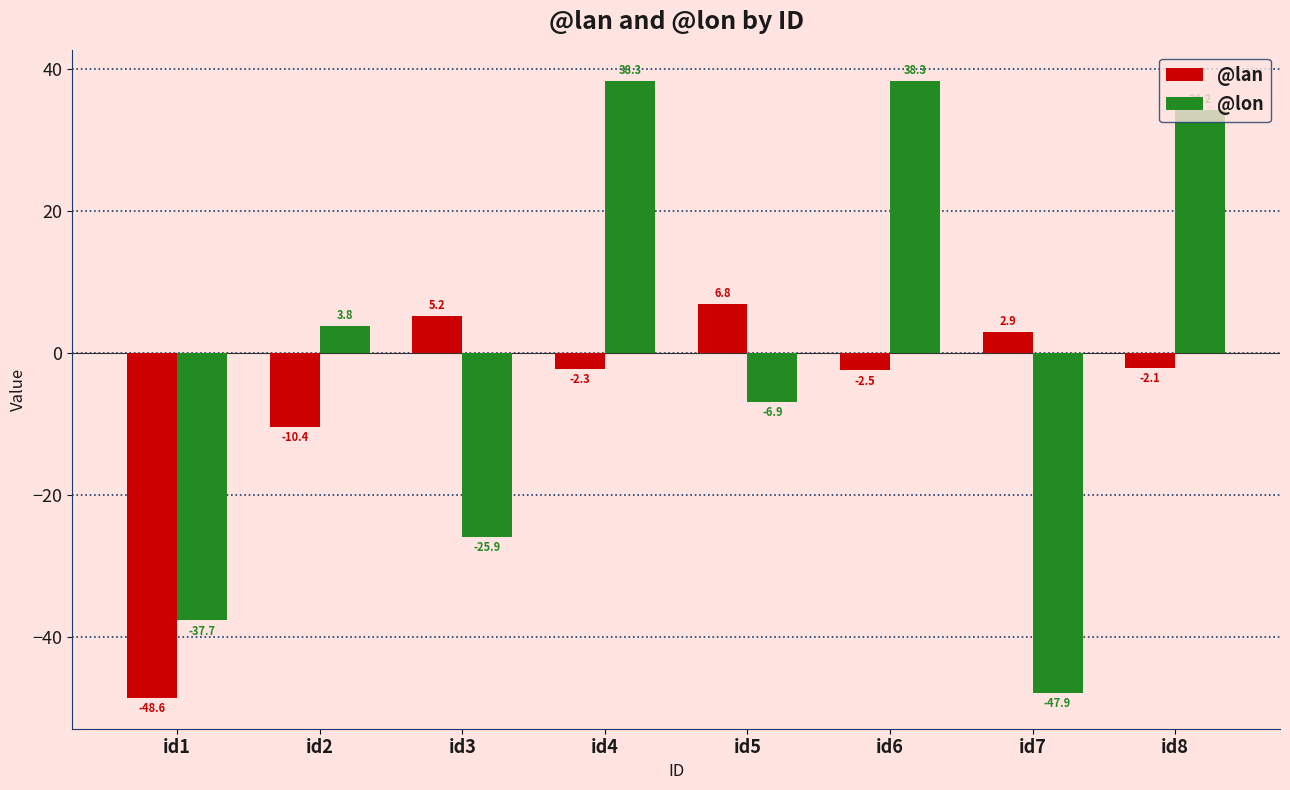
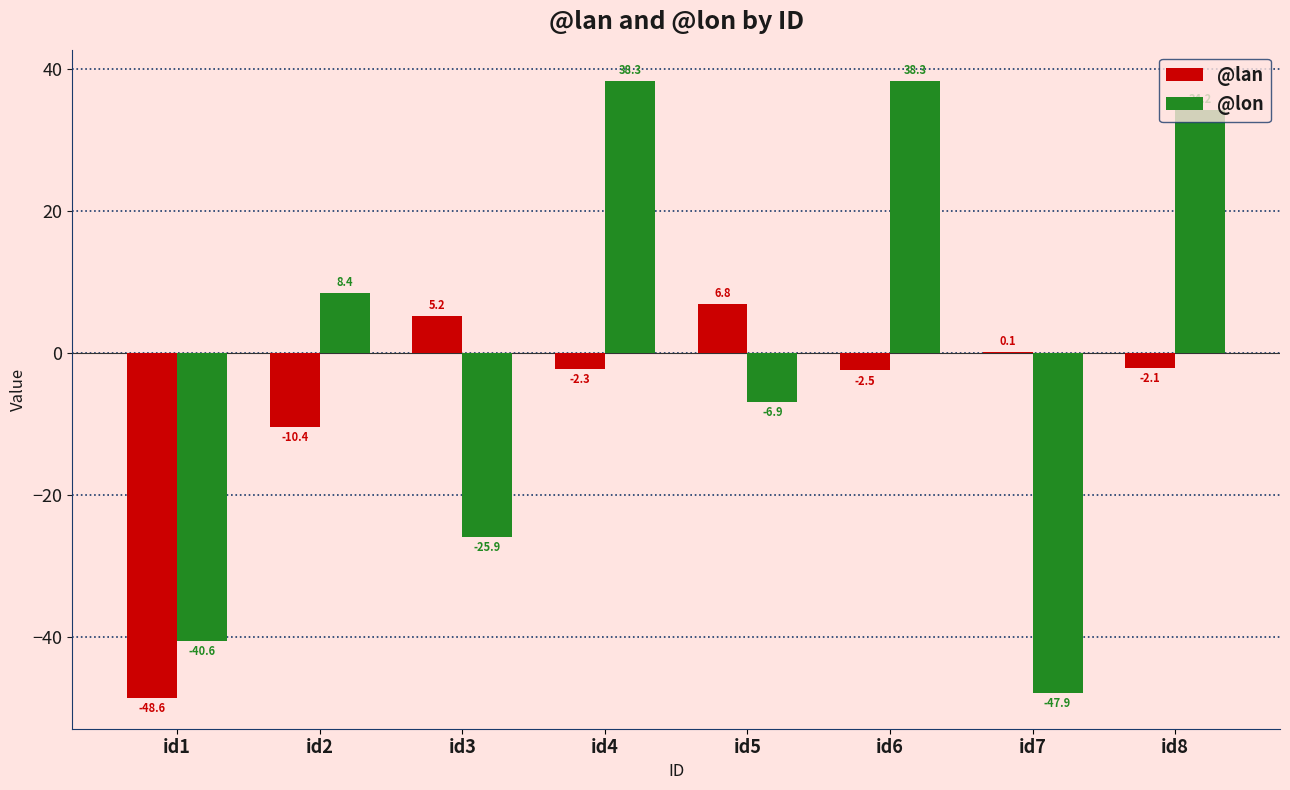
@lon, id1: -37.7 -> -40.6
@lon, id2: 3.8 -> 8.4
@lan, id7: 2.9 -> 0.1
